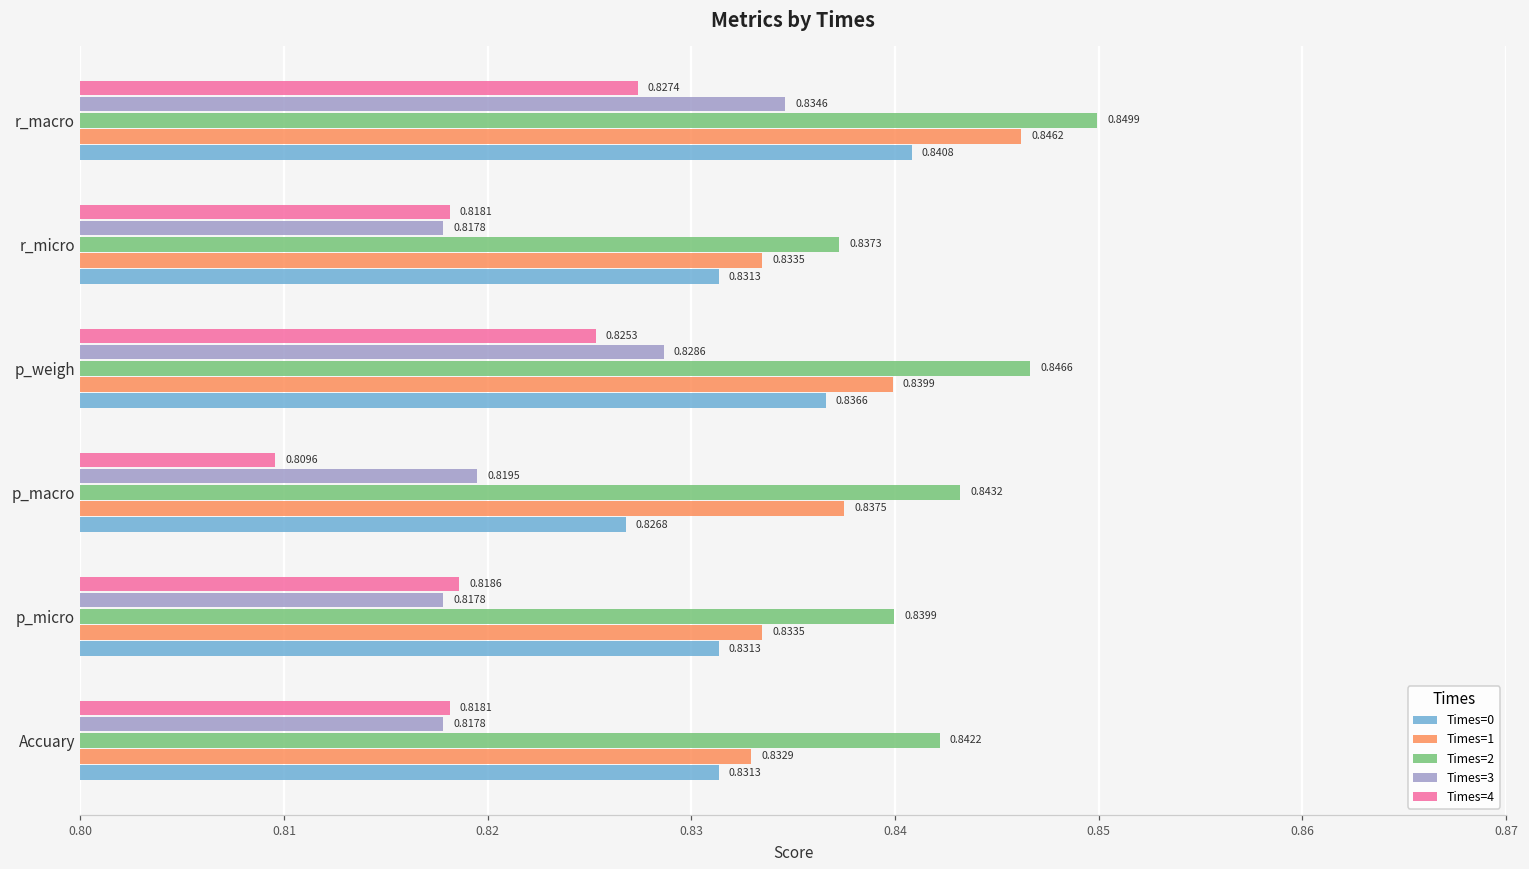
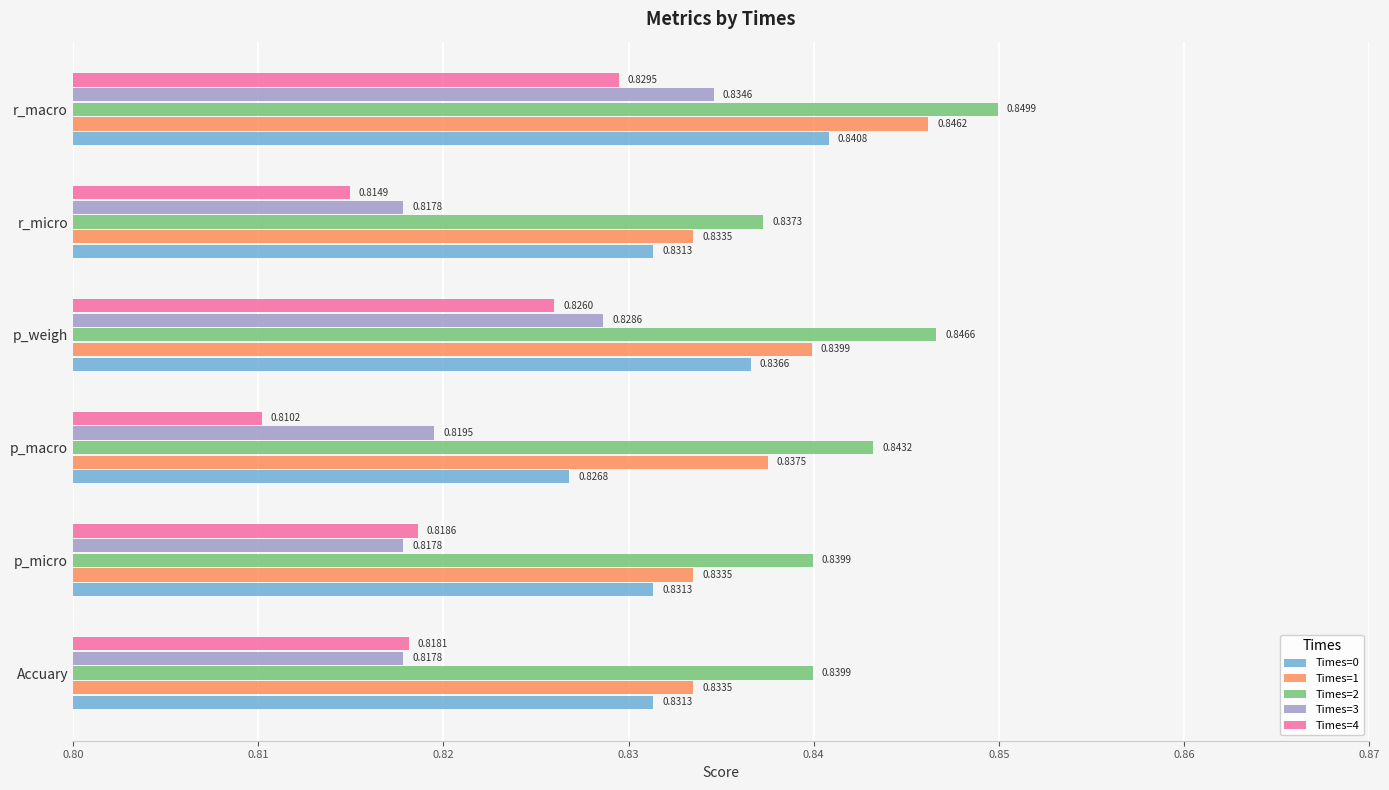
Times=4, r_macro: 0.8274 -> 0.8295
Times=4, r_micro: 0.8181 -> 0.8149
Times=4, p_weigh: 0.8253 -> 0.8260
Times=4, p_macro: 0.8096 -> 0.8102
Times=2, Accuary: 0.8422 -> 0.8399
Times=1, Accuary: 0.8329 -> 0.8335
